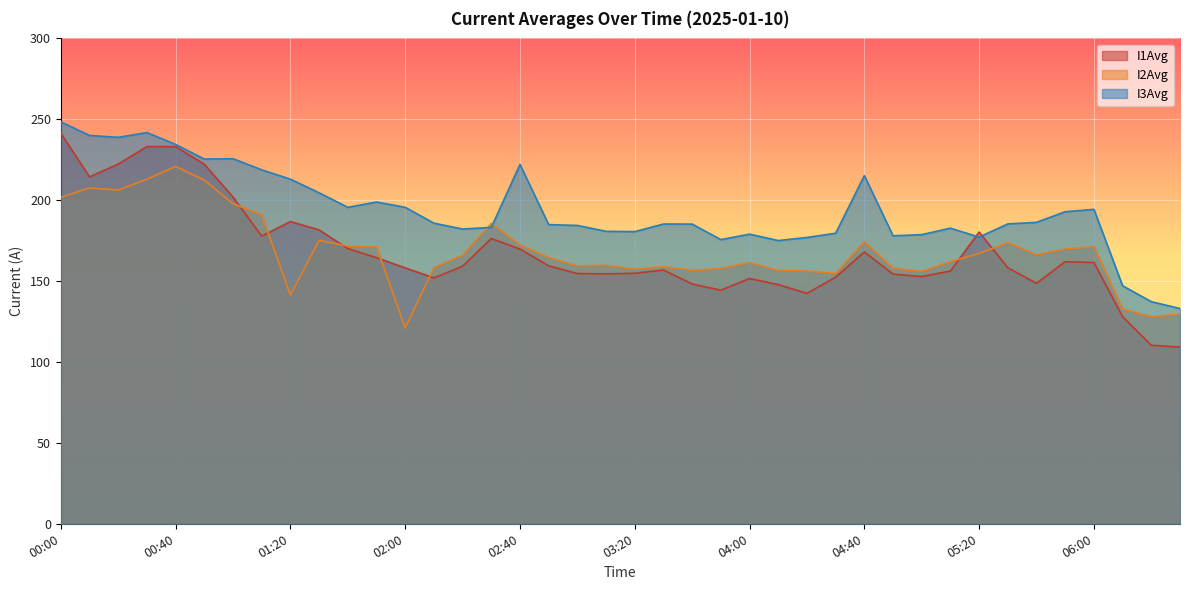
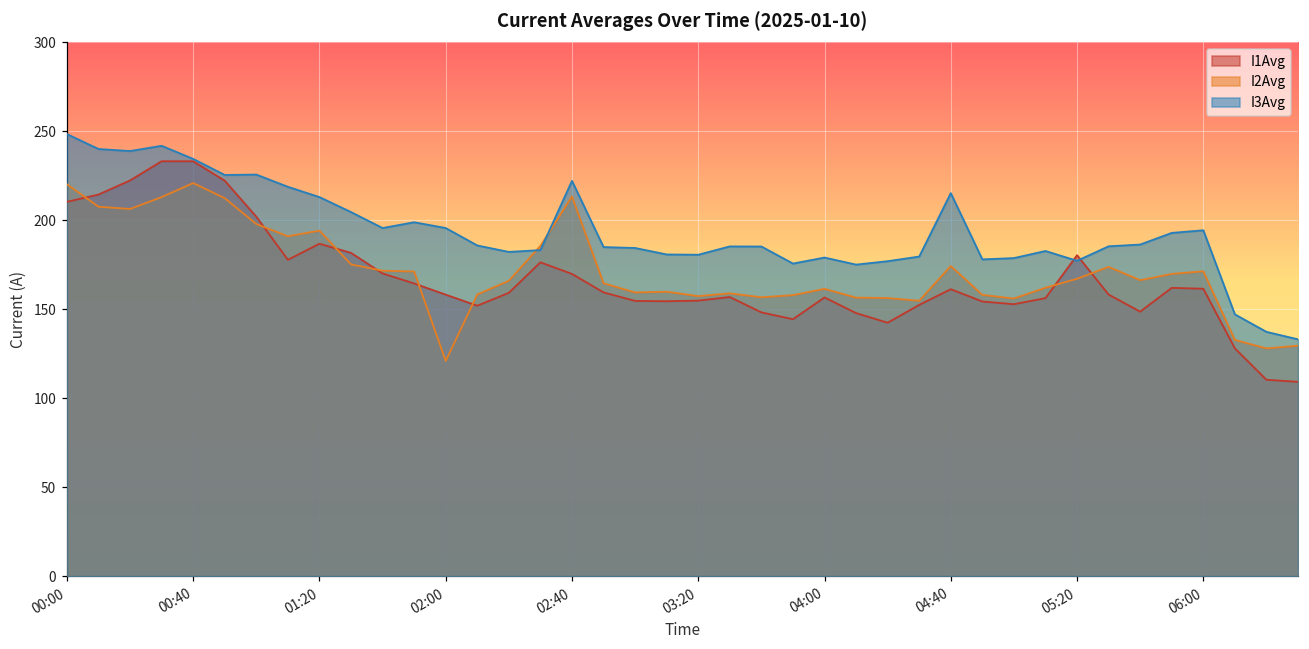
I1Avg, 00:00: 241 -> 210
I2Avg, 00:00: 202 -> 220
I2Avg, 01:20: 141 -> 194
I2Avg, 02:40: 172 -> 213
I1Avg, 04:00: 152 -> 157
I1Avg, 04:40: 168 -> 161
